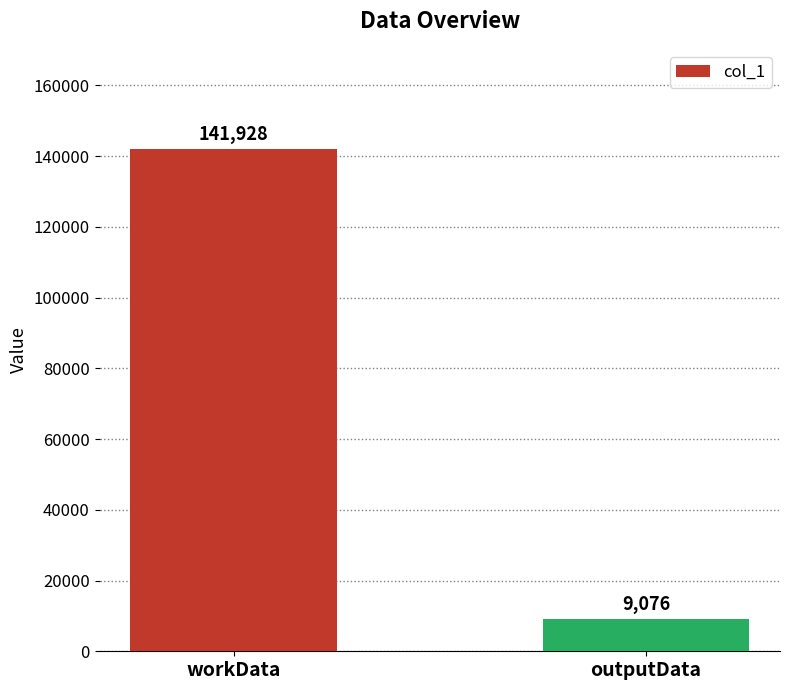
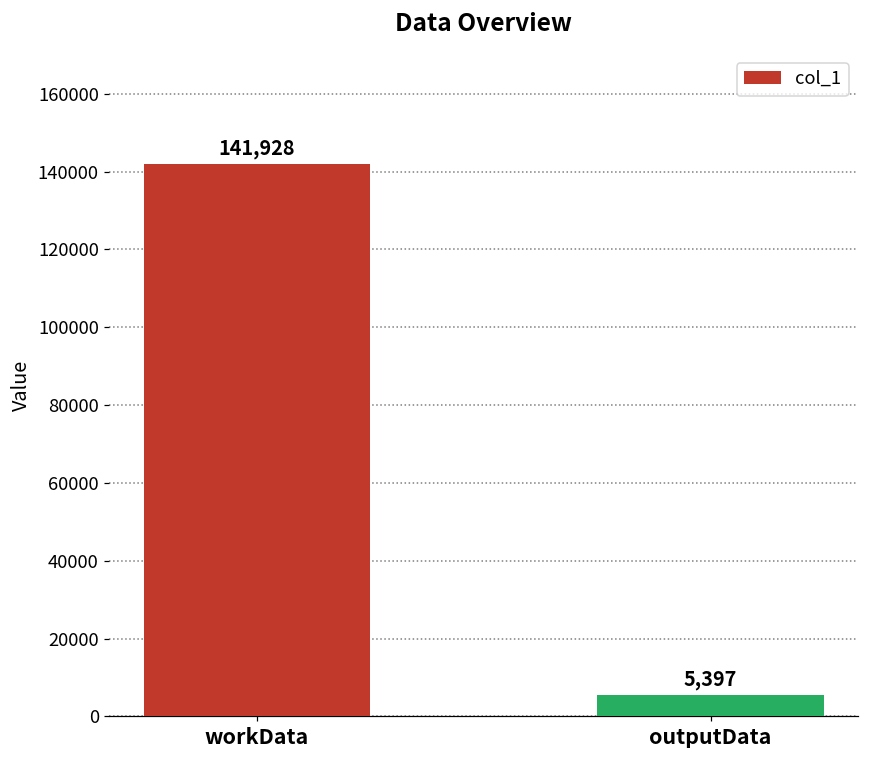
outputData: 9,076 -> 5,397
